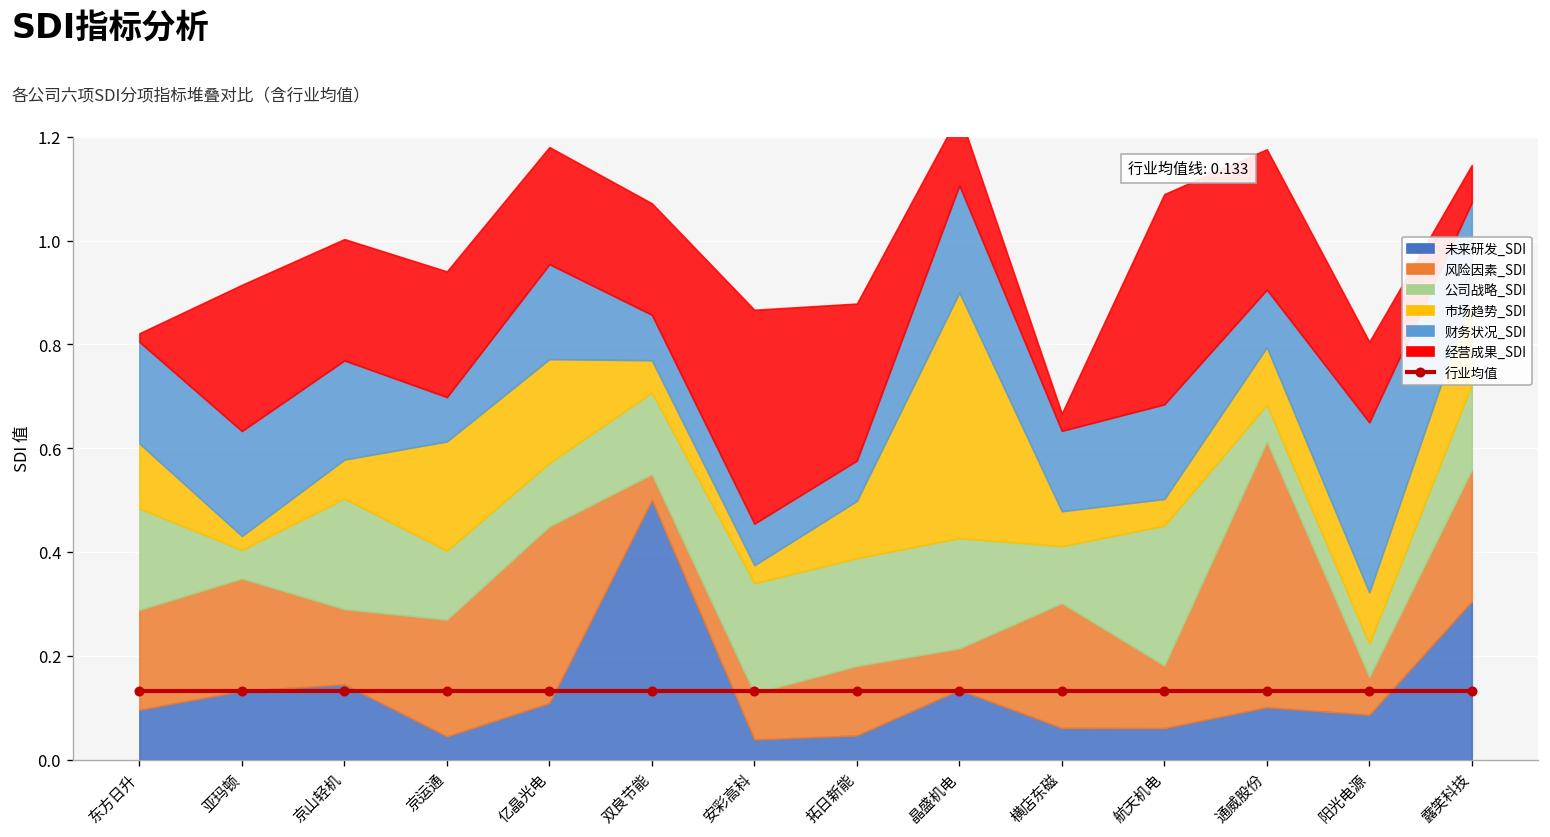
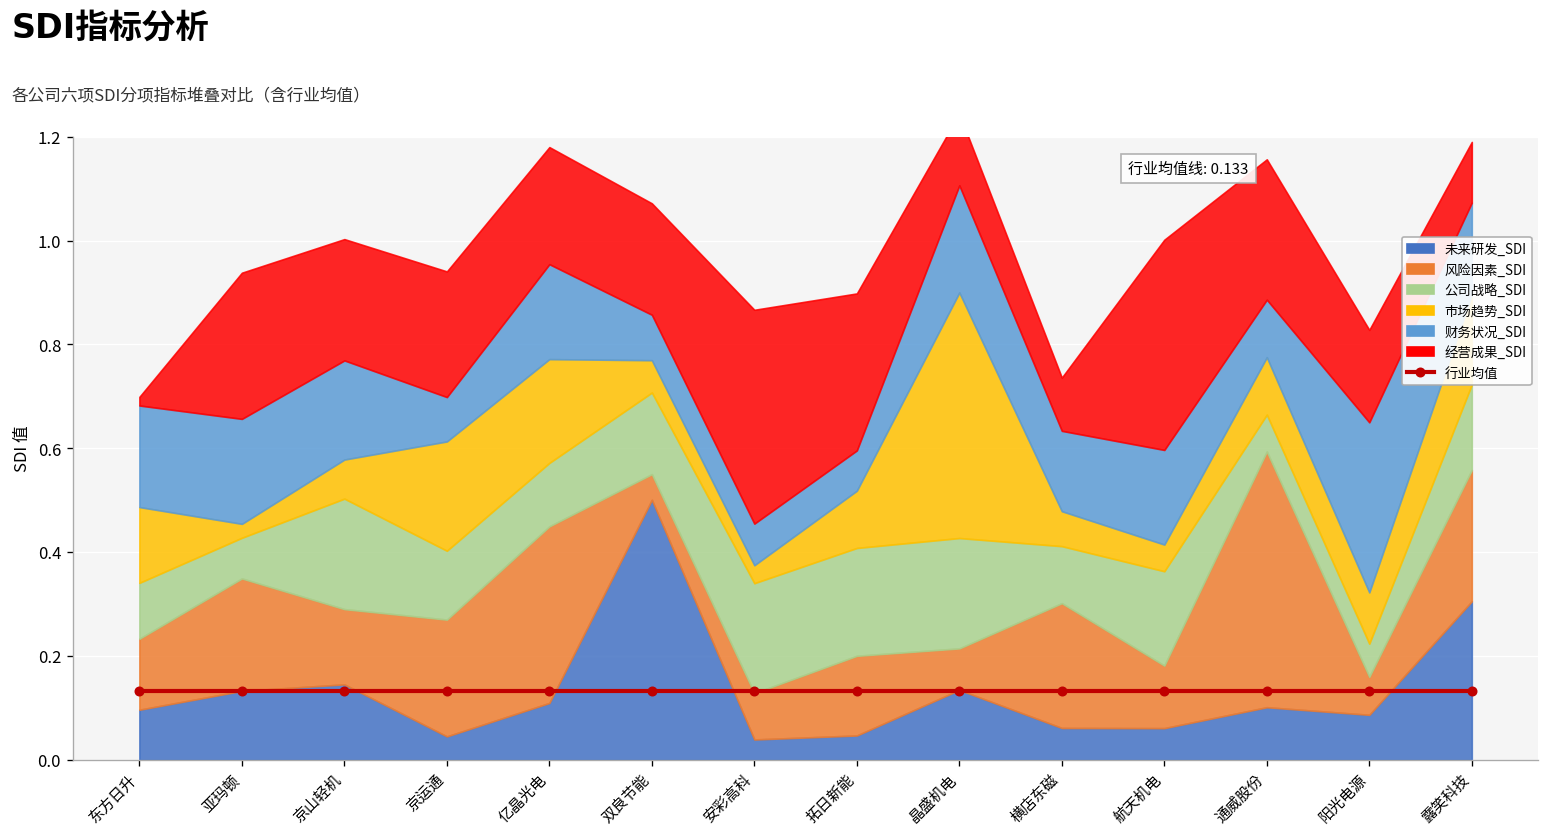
风险因素_SDI, 东方日升: 0.19 -> 0.14
公司战略_SDI, 东方日升: 0.20 -> 0.11
市场趋势_SDI, 东方日升: 0.13 -> 0.15
公司战略_SDI, 亚玛顿: 0.05 -> 0.08
风险因素_SDI, 拓日新能: 0.13 -> 0.15
经营成果_SDI, 横店东磁: 0.03 -> 0.10
公司战略_SDI, 航天机电: 0.27 -> 0.18
风险因素_SDI, 通威股份: 0.51 -> 0.49
经营成果_SDI, 阳光电源: 0.15 -> 0.18
经营成果_SDI, 露笑科技: 0.07 -> 0.12
